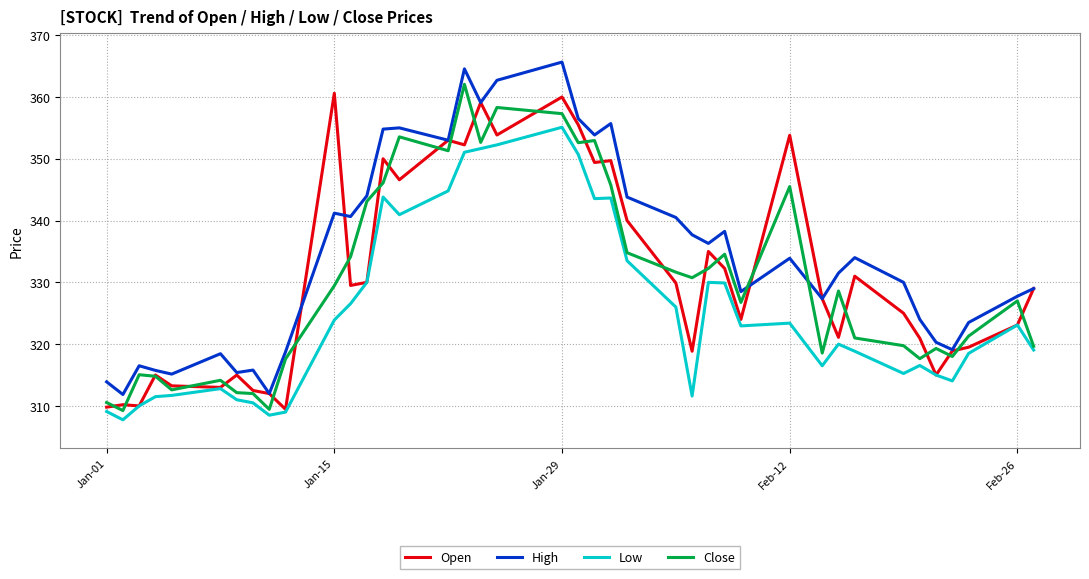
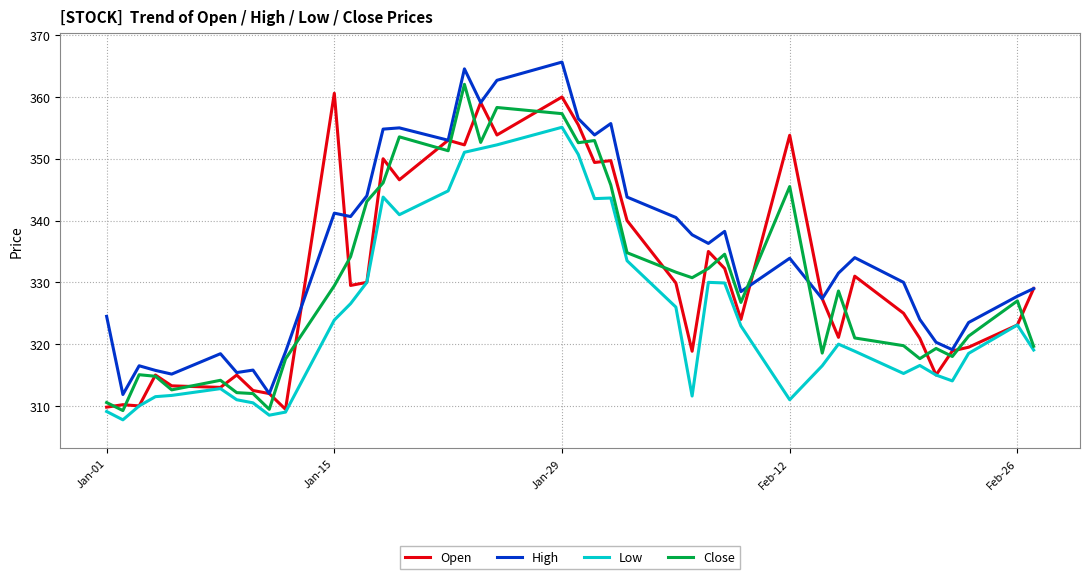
High, Jan-01: 314 -> 325
Low, Feb-12: 323 -> 311
